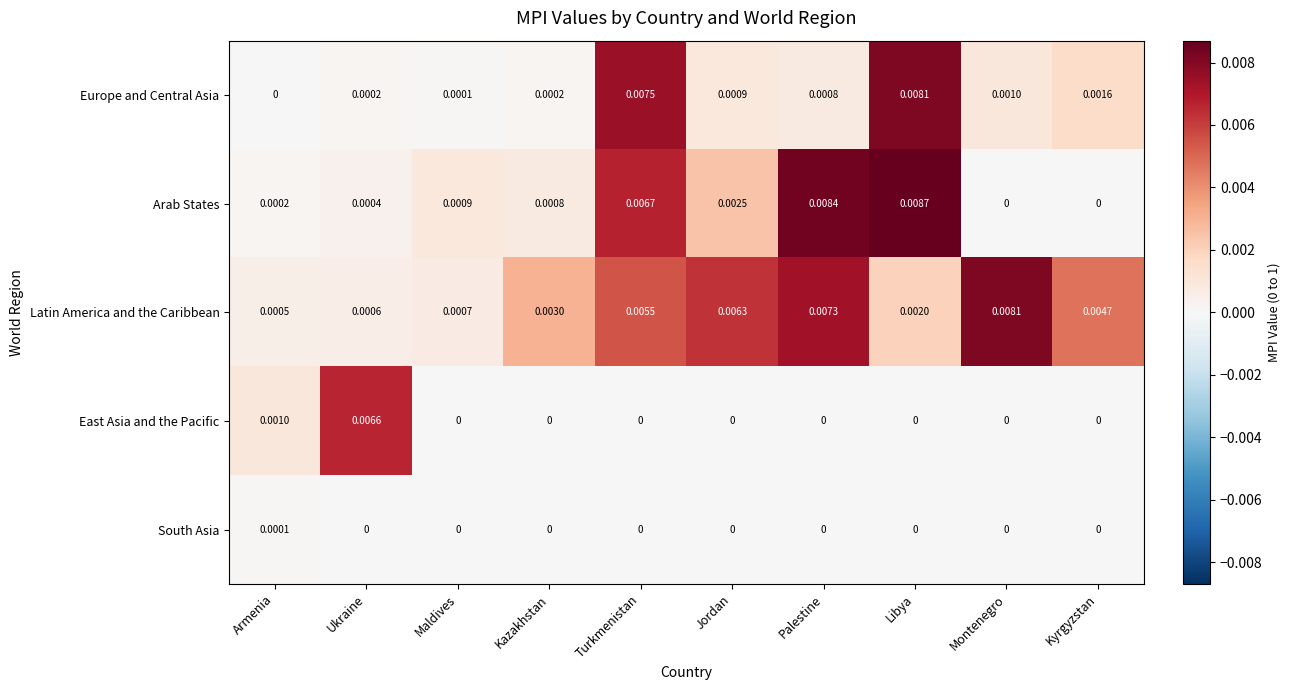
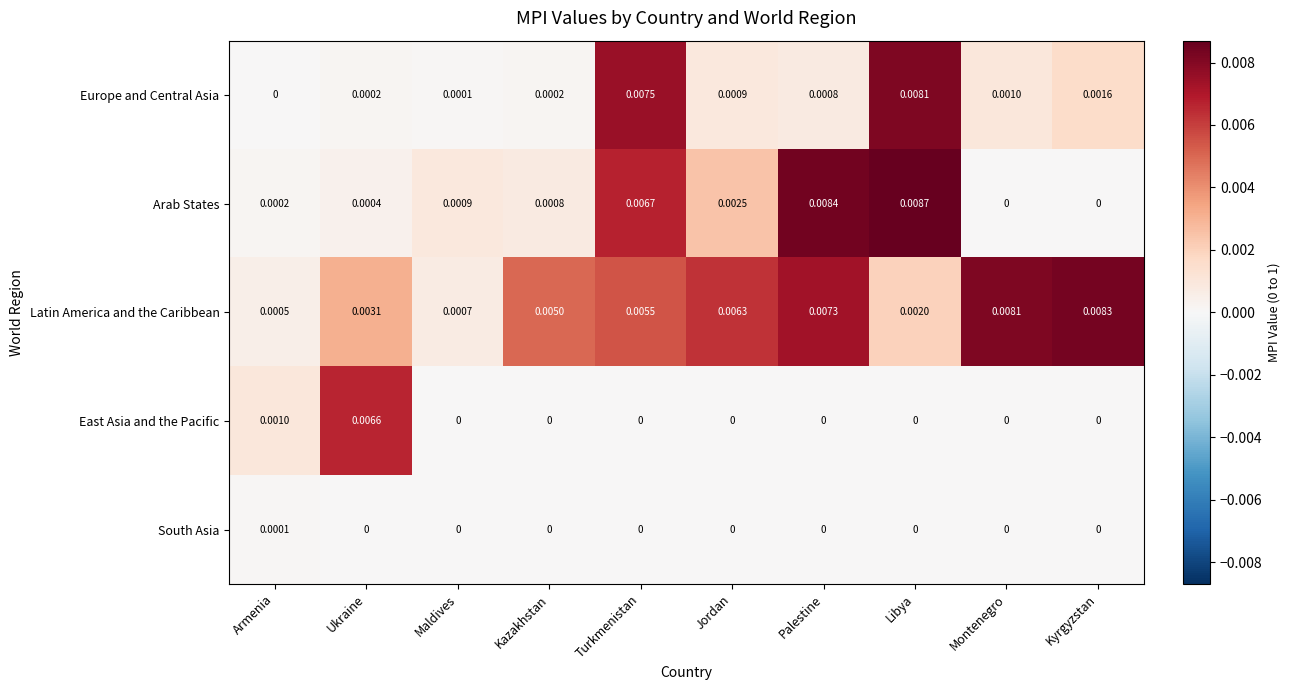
Latin America and the Caribbean, Ukraine: 0.0006 -> 0.0031
Latin America and the Caribbean, Kazakhstan: 0.0030 -> 0.0050
Latin America and the Caribbean, Kyrgyzstan: 0.0047 -> 0.0083
